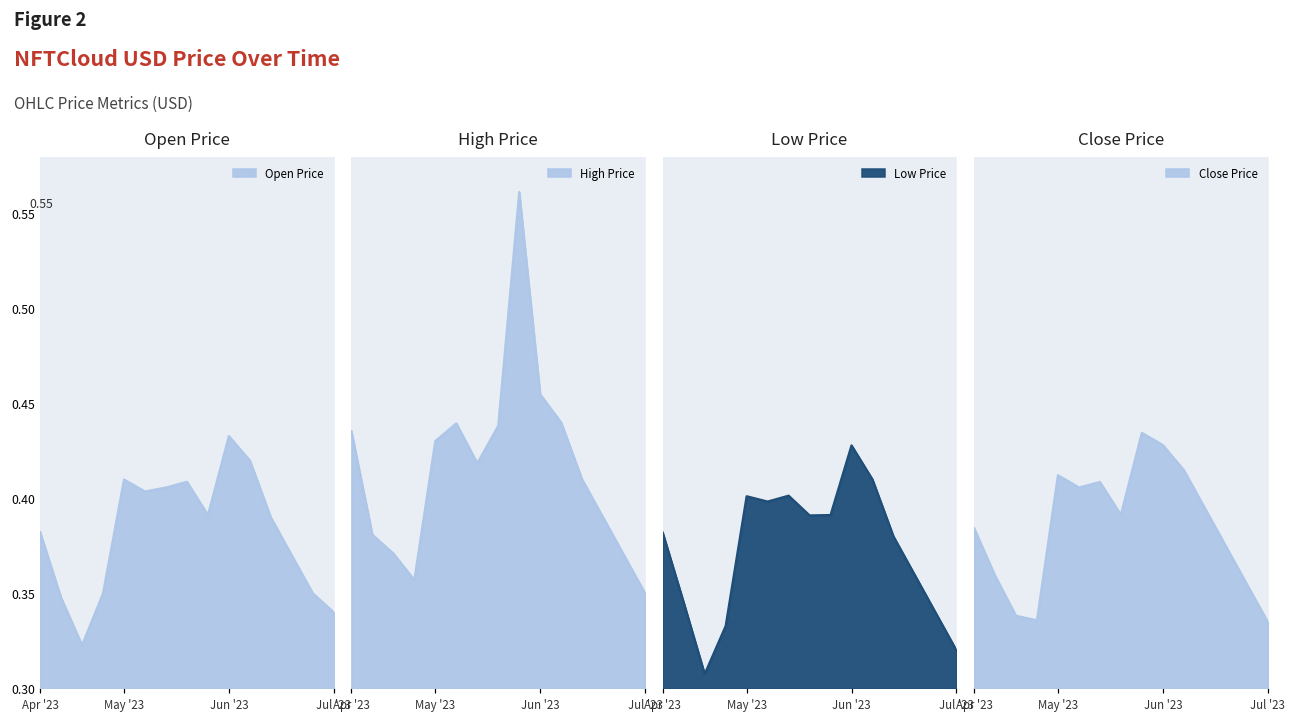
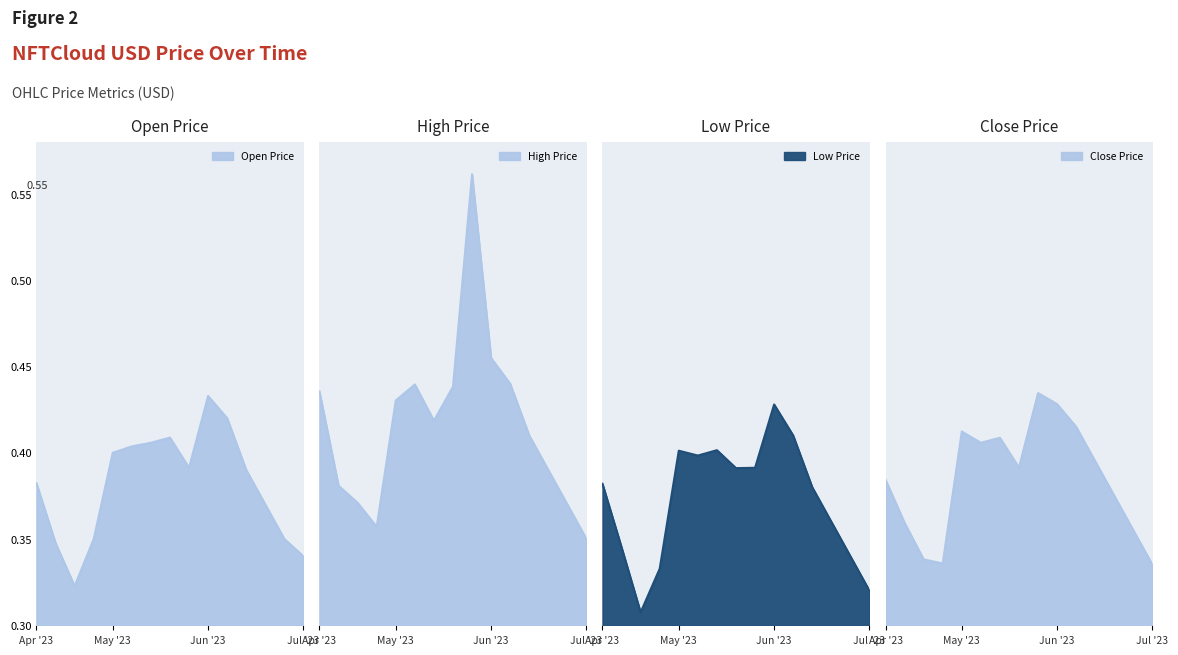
Open Price, Open Price, May '23: 0.41 -> 0.40
